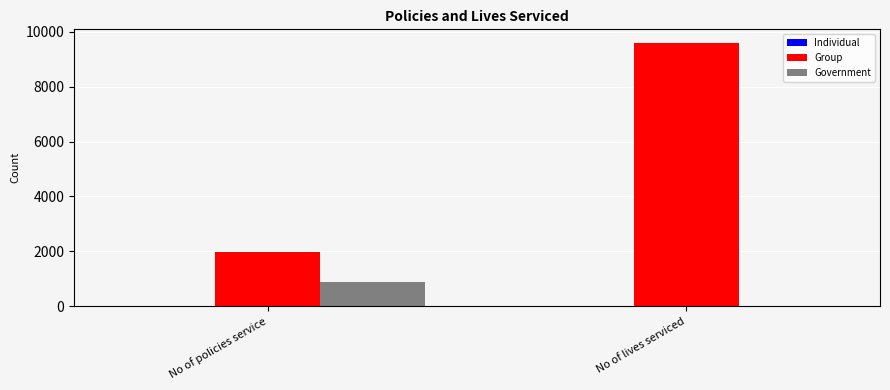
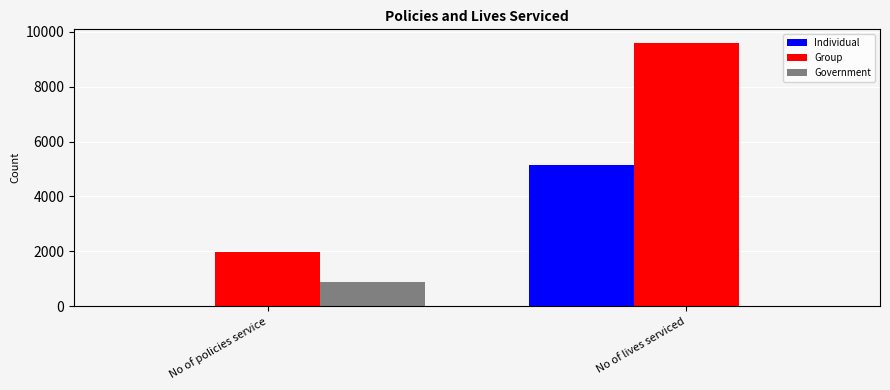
Individual, No of lives serviced: 0 -> 5100
